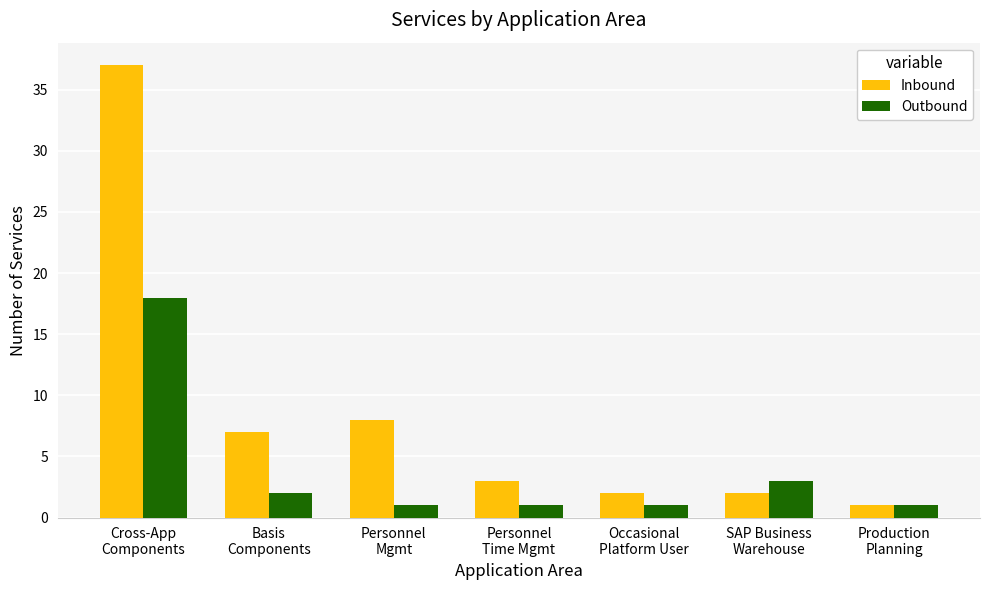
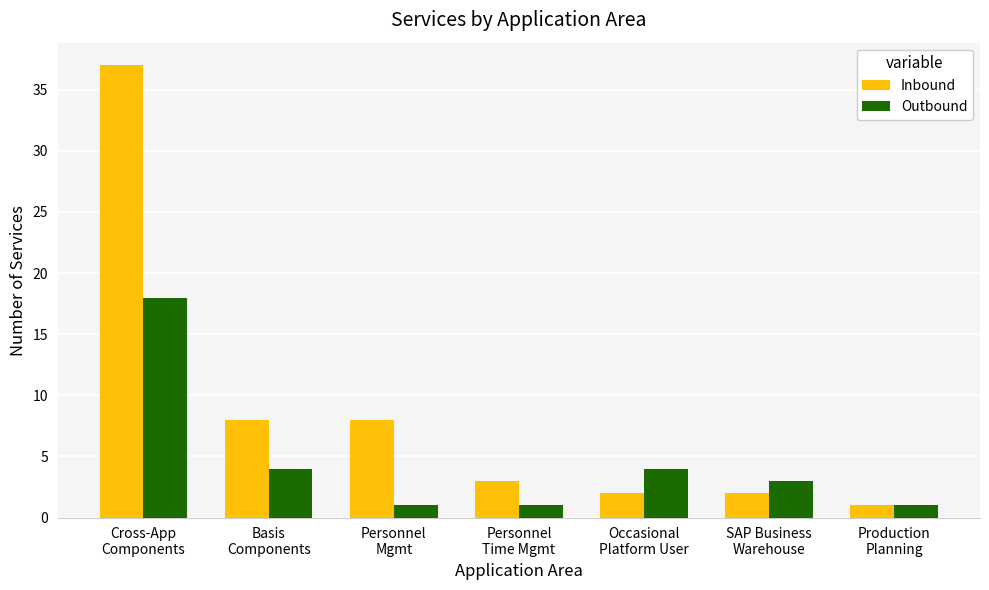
Inbound, Basis Components: 7 -> 8
Outbound, Basis Components: 2 -> 4
Outbound, Occasional Platform User: 1 -> 4
